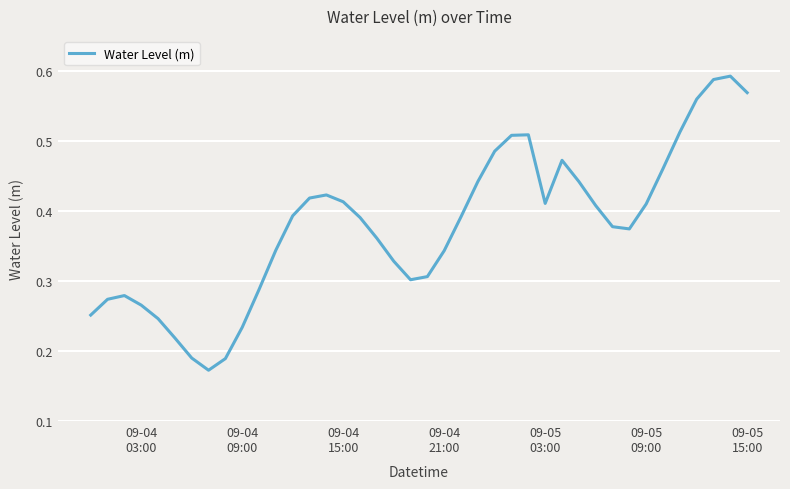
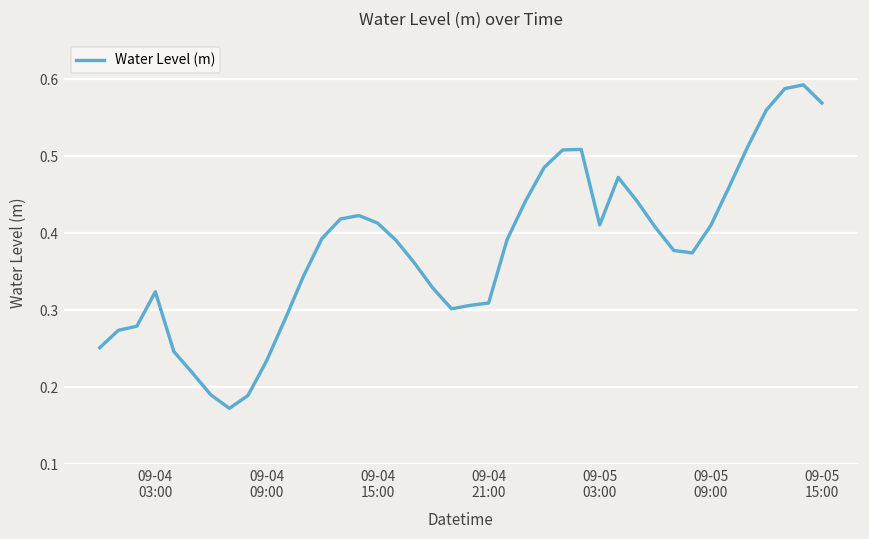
09-04 03:00: 0.27 -> 0.32
09-04 21:00: 0.34 -> 0.31
